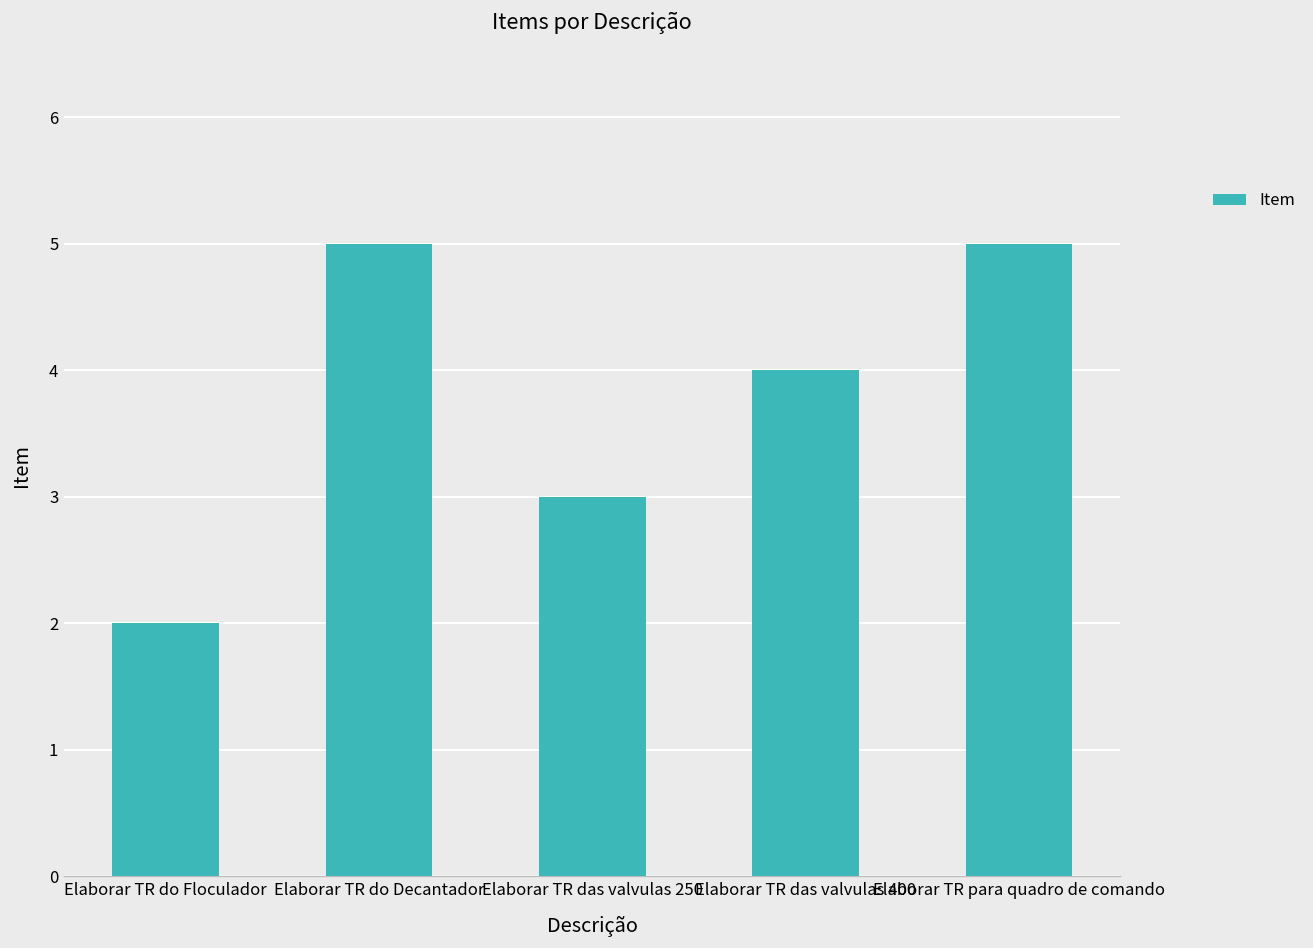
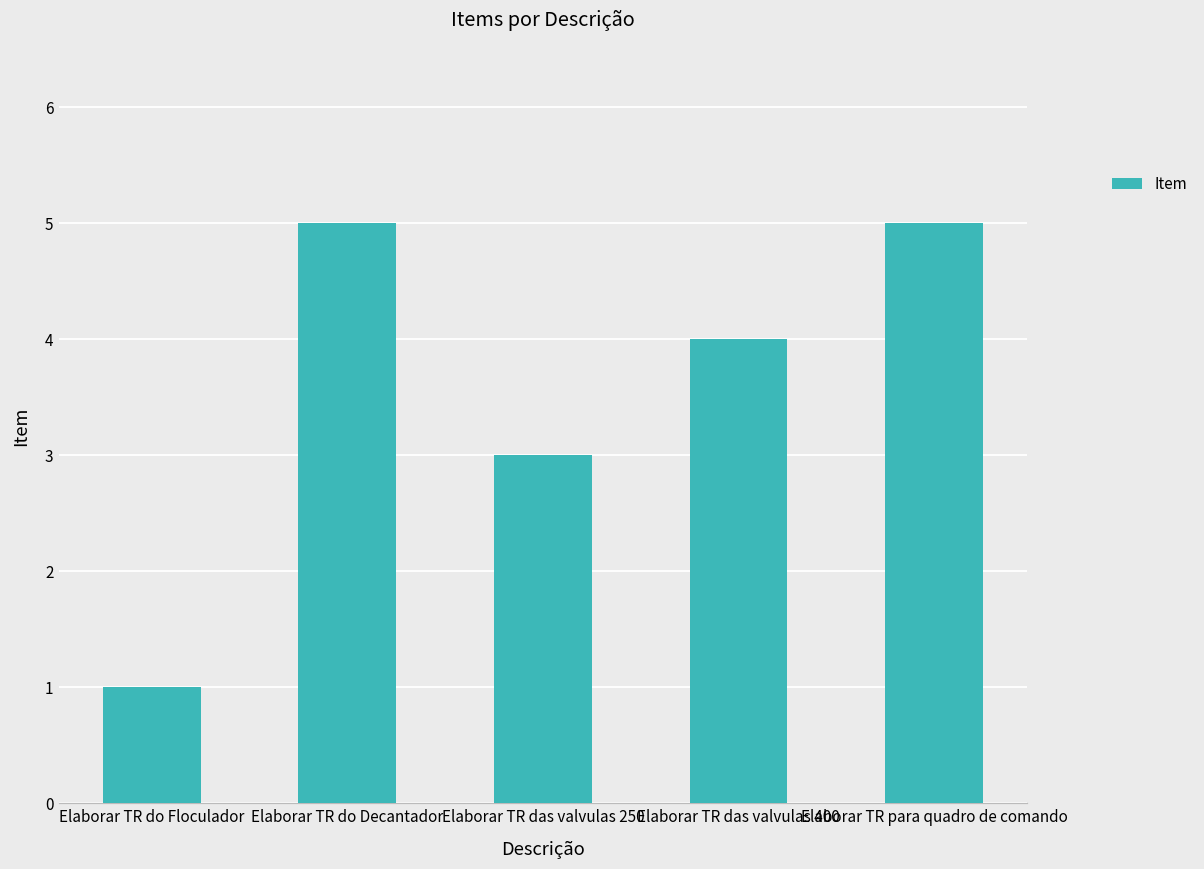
Elaborar TR do Floculador: 2 -> 1
